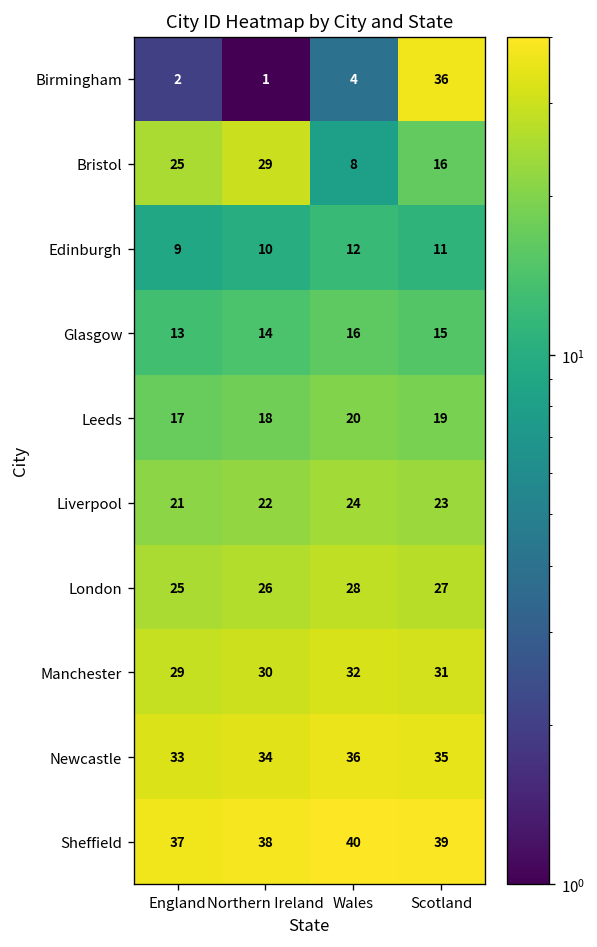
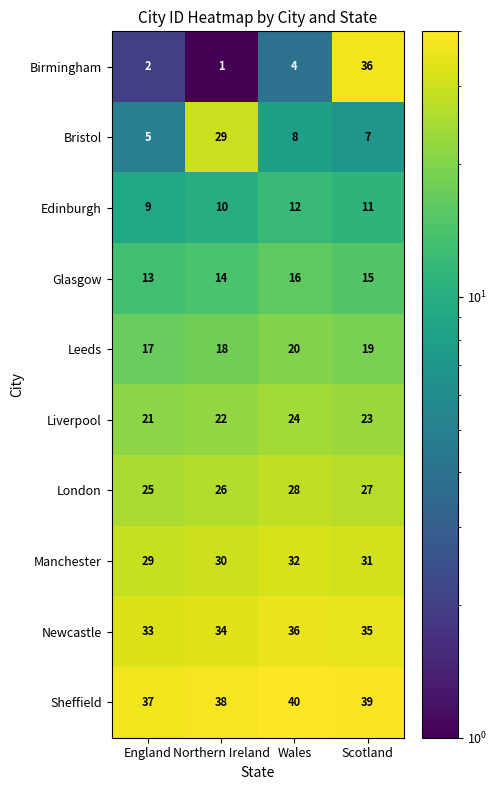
Bristol, England: 25 -> 5
Bristol, Scotland: 16 -> 7
